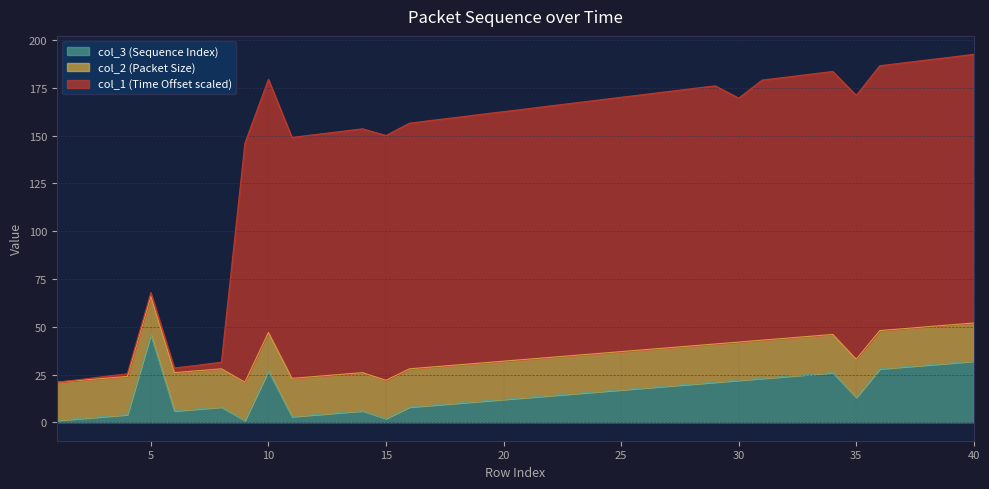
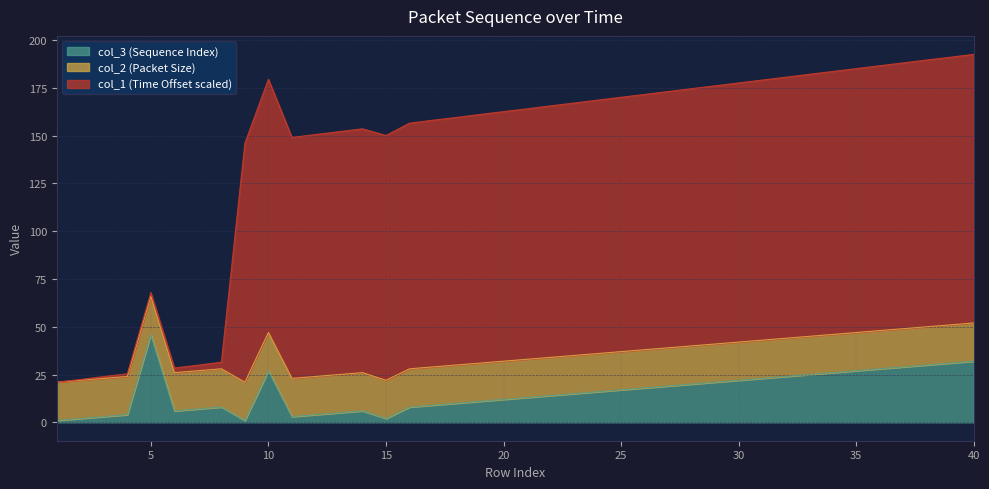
col_1 (Time Offset scaled), 30: 128 -> 136
col_3 (Sequence Index), 35: 13 -> 27
